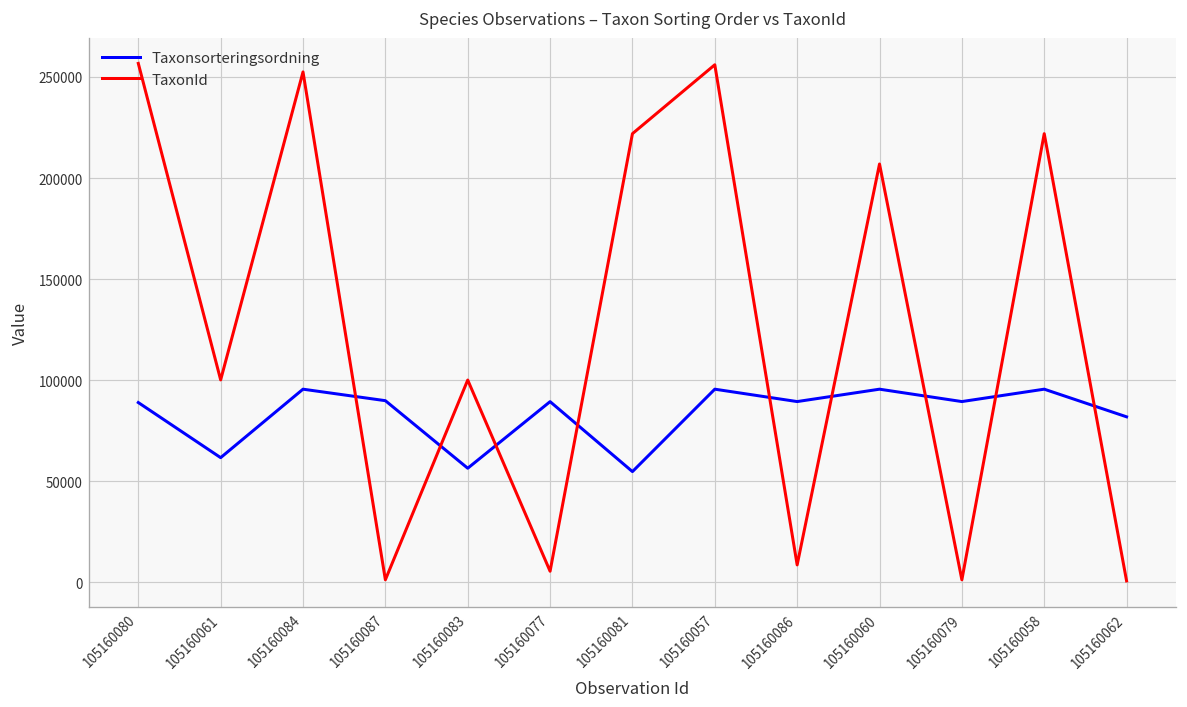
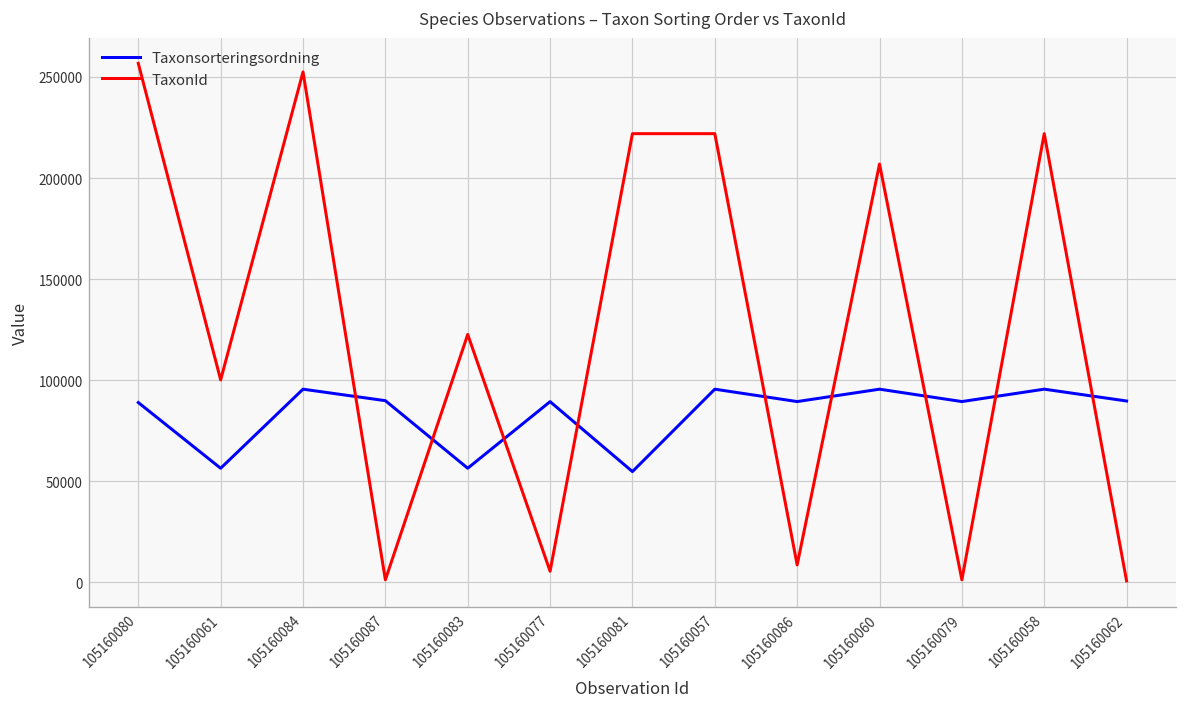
Taxonsorteringsordning, 105160061: 62000 -> 56000
TaxonId, 105160083: 100000 -> 123000
TaxonId, 105160057: 256000 -> 222000
Taxonsorteringsordning, 105160062: 82000 -> 90000
